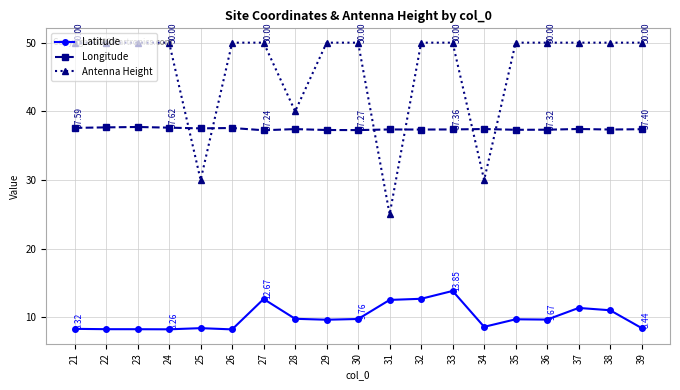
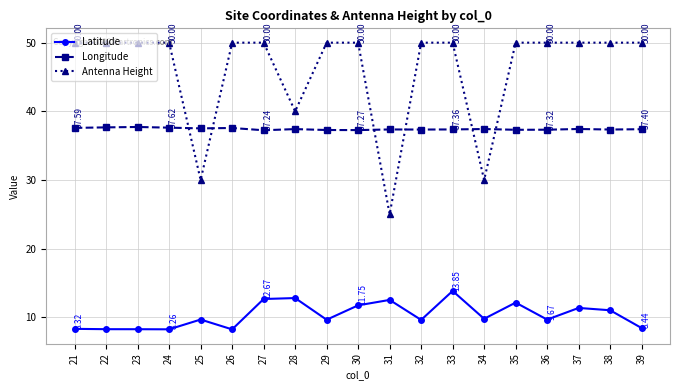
Latitude, 25: 8 -> 10
Latitude, 28: 10 -> 13
Latitude, 30: 9.76 -> 11.75
Latitude, 32: 13 -> 10
Latitude, 34: 9 -> 10
Latitude, 35: 10 -> 12
